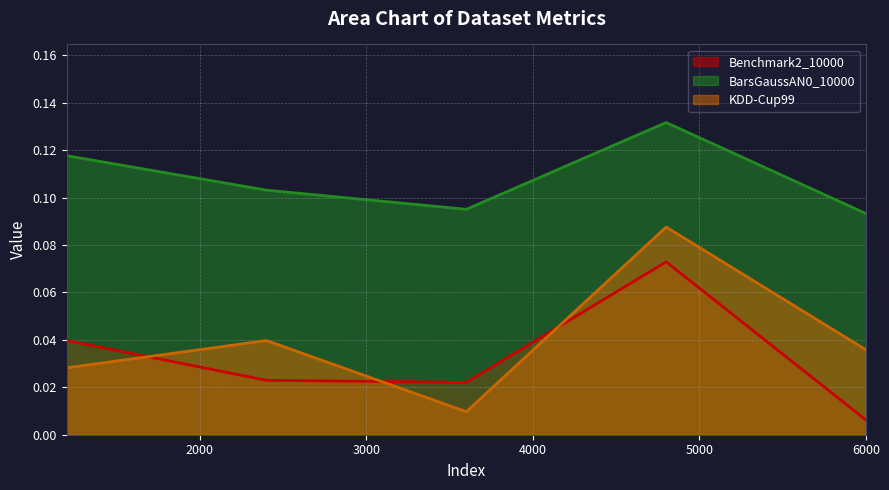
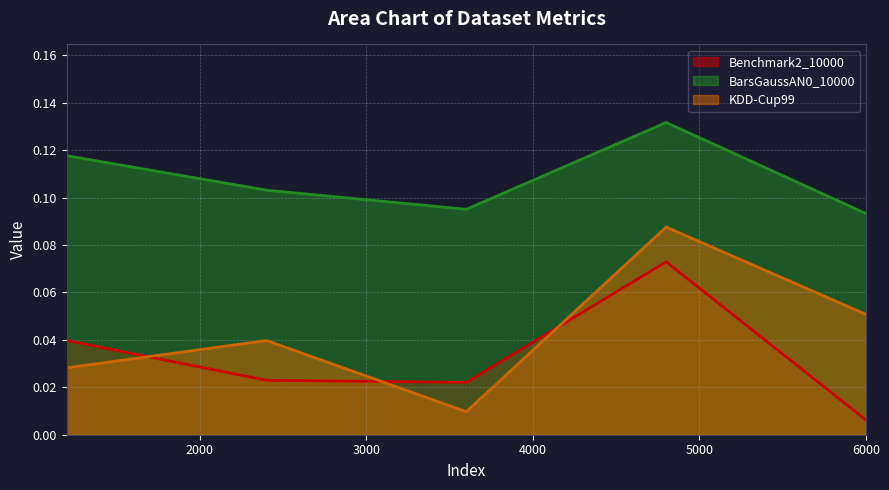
KDD-Cup99, 6000: 0.036 -> 0.051
